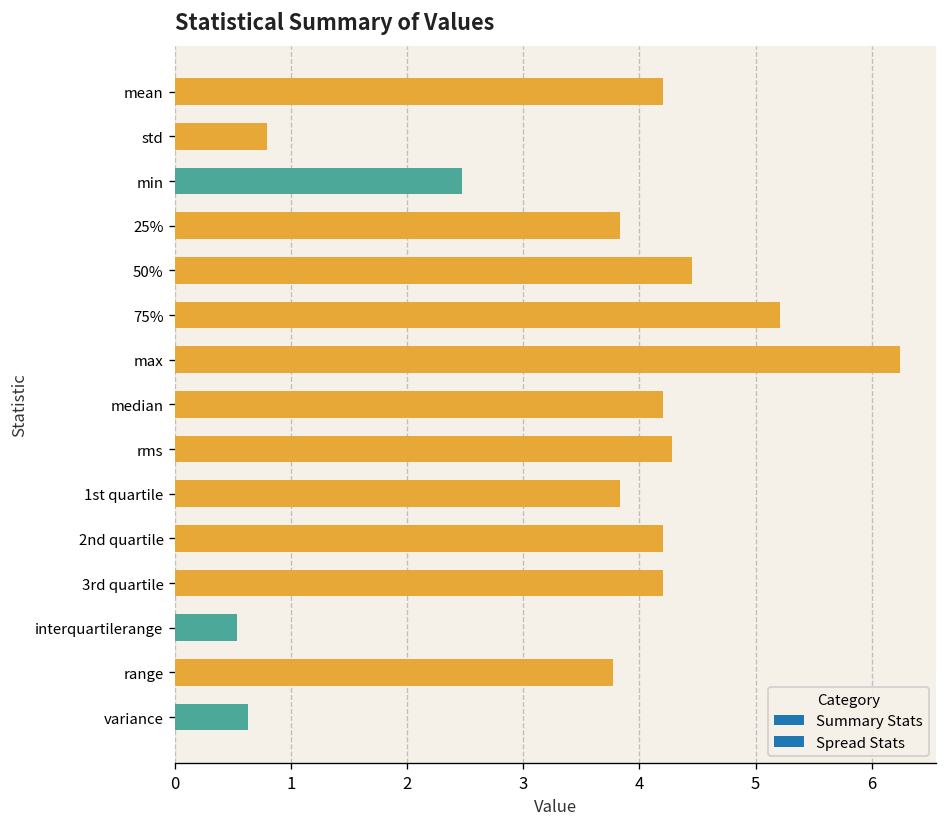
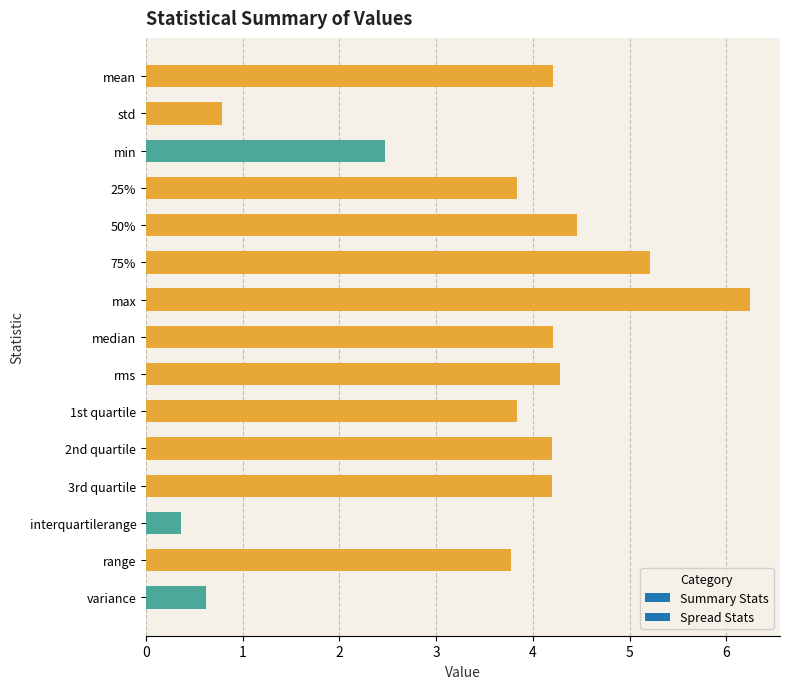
interquartilerange: 0.5 -> 0.4
